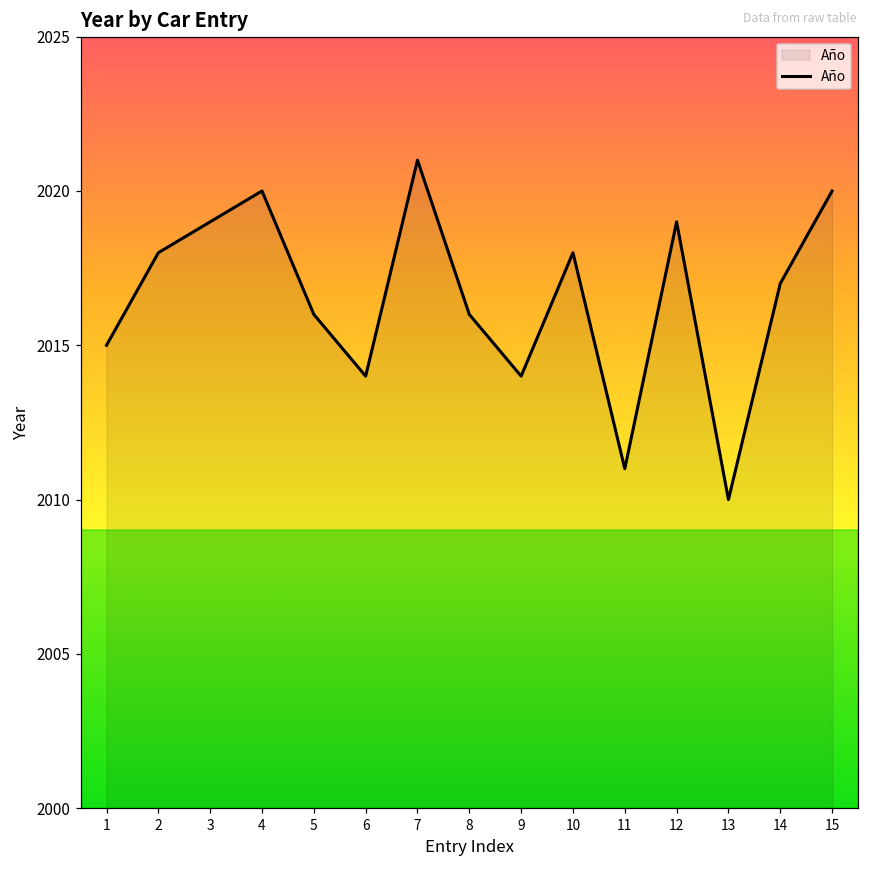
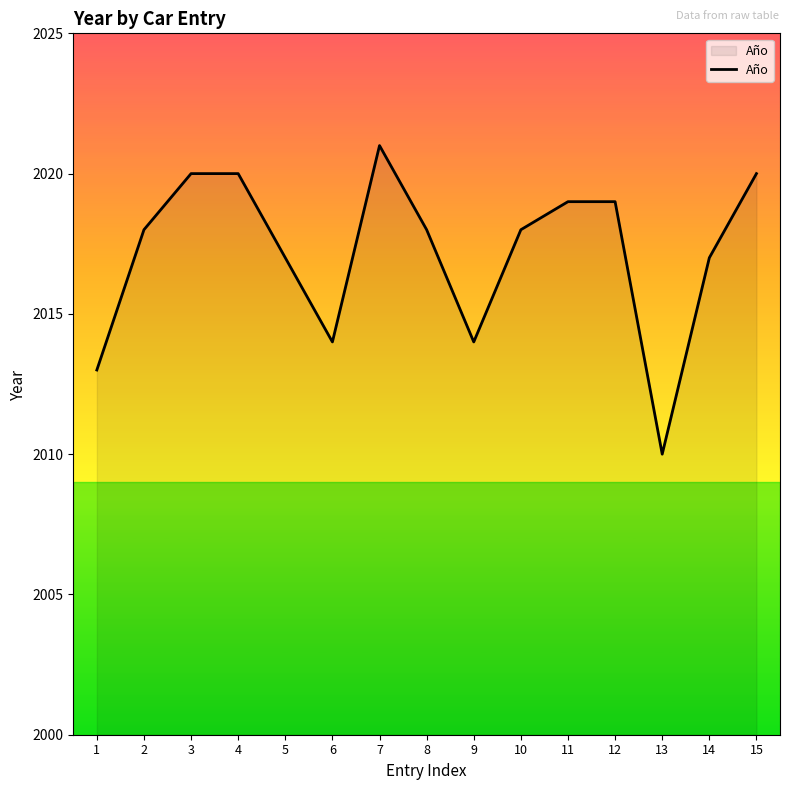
1: 2015 -> 2013
3: 2019 -> 2020
5: 2016 -> 2017
8: 2016 -> 2018
11: 2011 -> 2019
